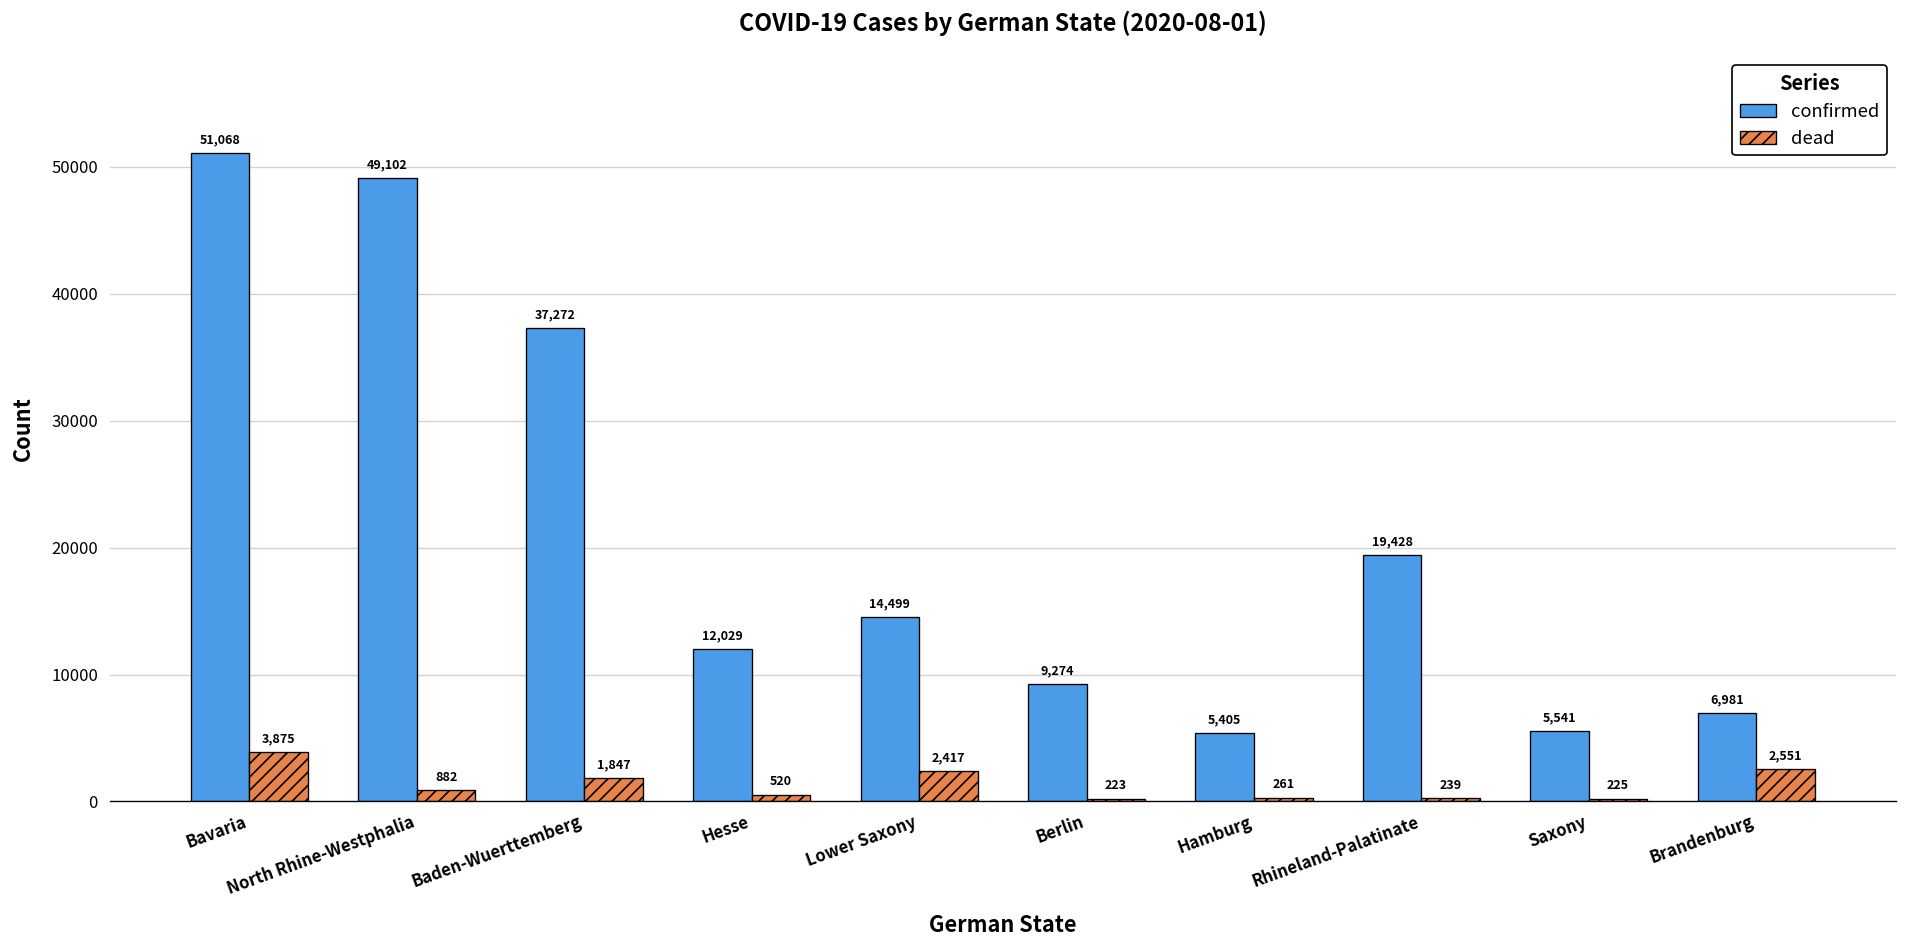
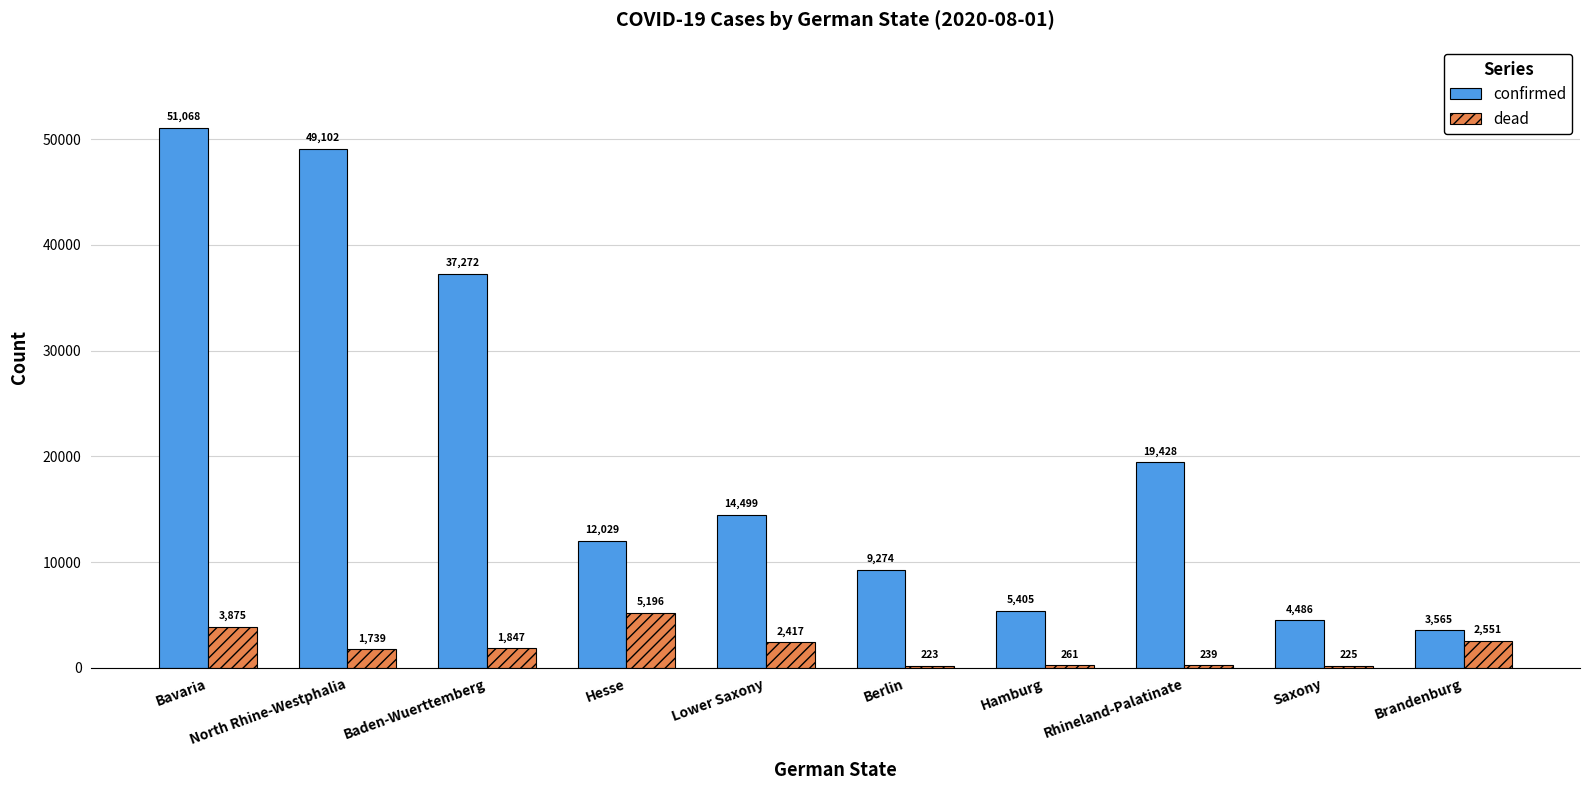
dead, North Rhine-Westphalia: 882 -> 1,739
dead, Hesse: 520 -> 5,196
confirmed, Saxony: 5,541 -> 4,486
confirmed, Brandenburg: 6,981 -> 3,565
